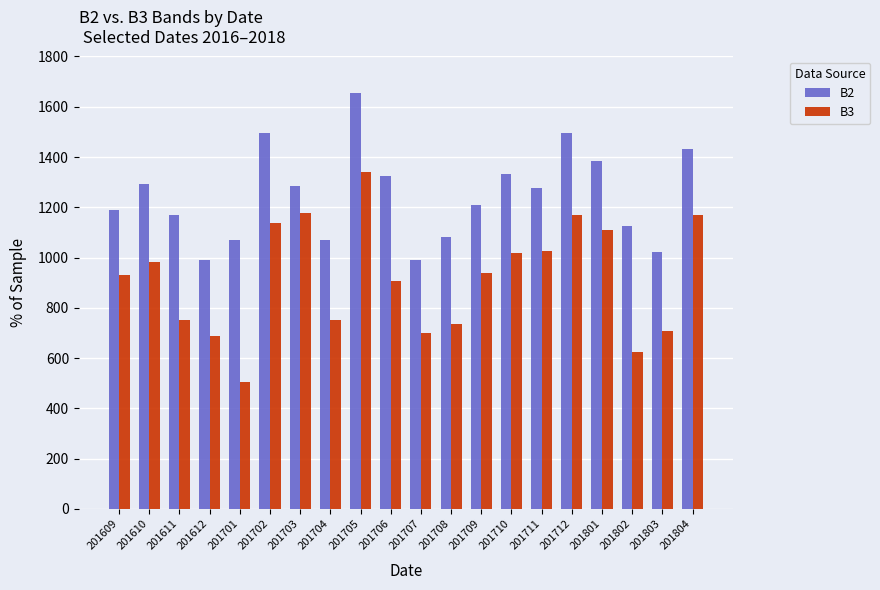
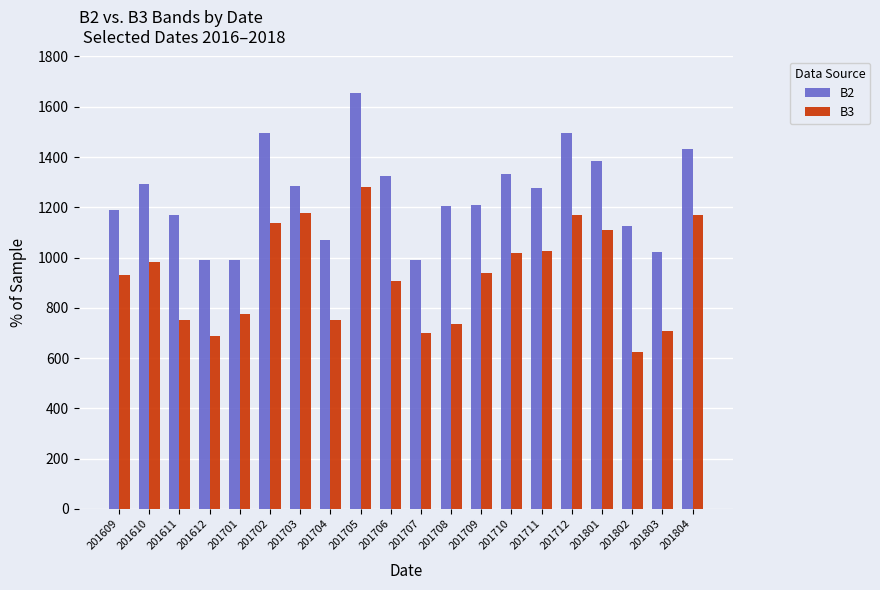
B2, 201701: 1070 -> 990
B3, 201701: 500 -> 780
B3, 201705: 1340 -> 1280
B2, 201708: 1080 -> 1210
